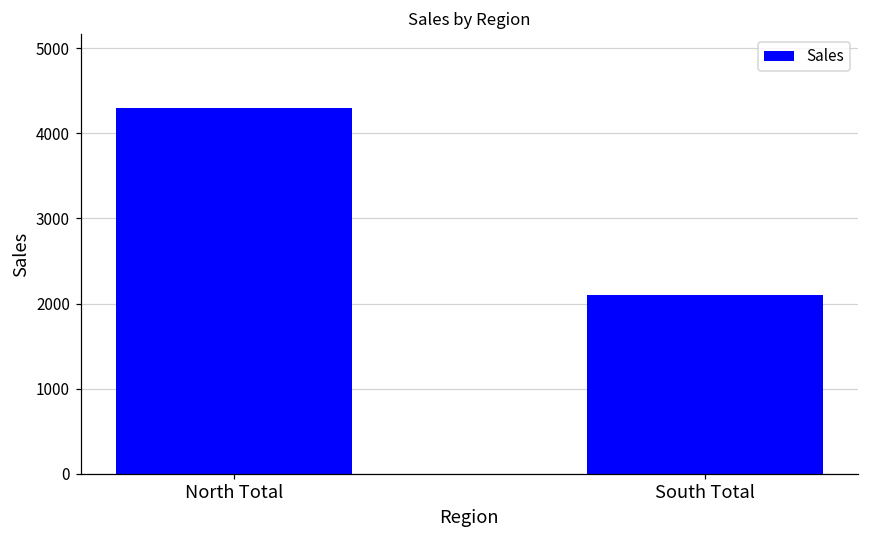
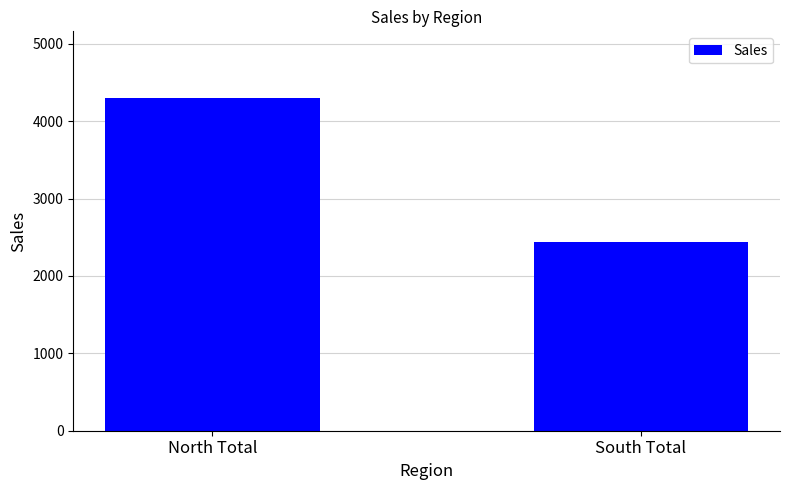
South Total: 2100 -> 2400
